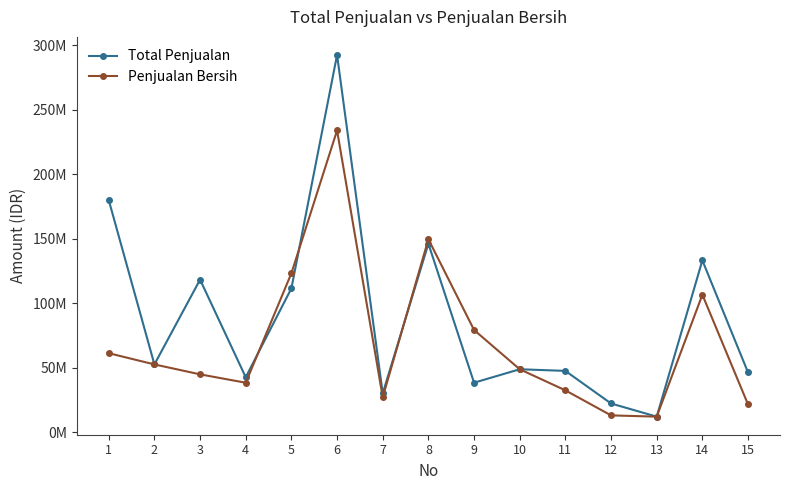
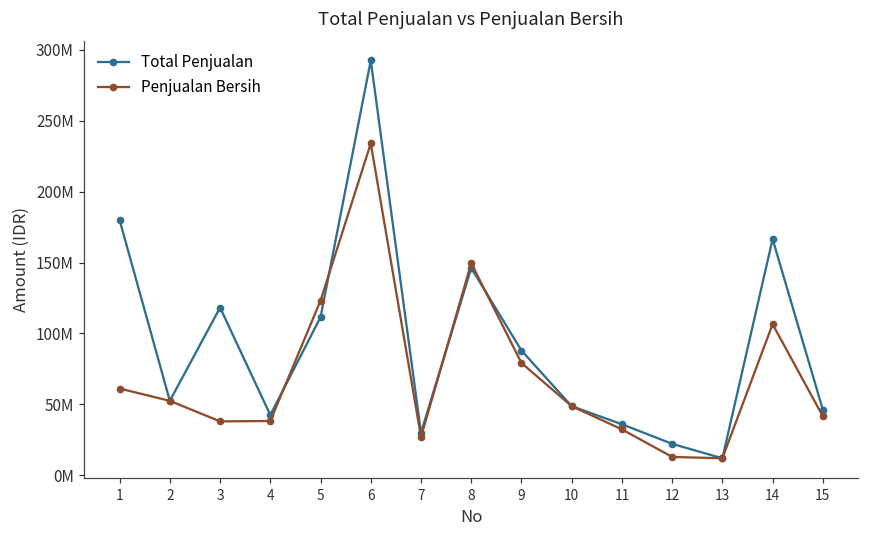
Penjualan Bersih, 3: 45000000 -> 38000000
Total Penjualan, 9: 38000000 -> 88000000
Total Penjualan, 11: 47000000 -> 36000000
Total Penjualan, 14: 133000000 -> 167000000
Penjualan Bersih, 15: 21000000 -> 42000000
